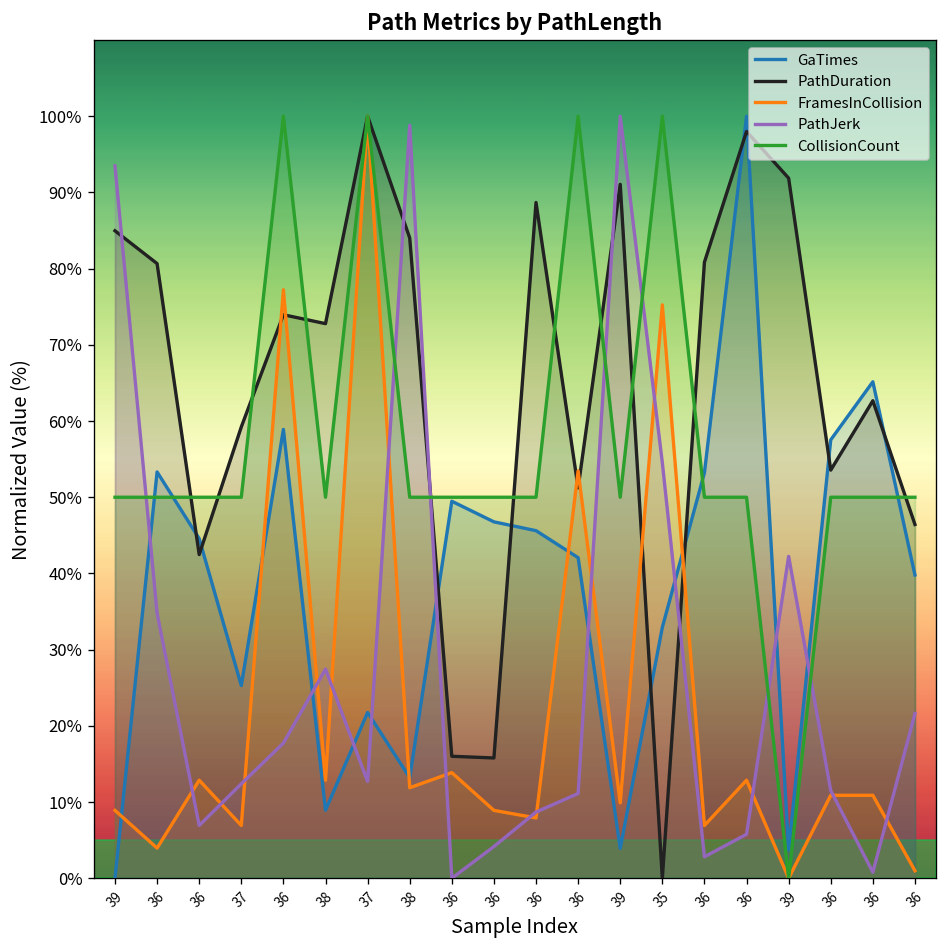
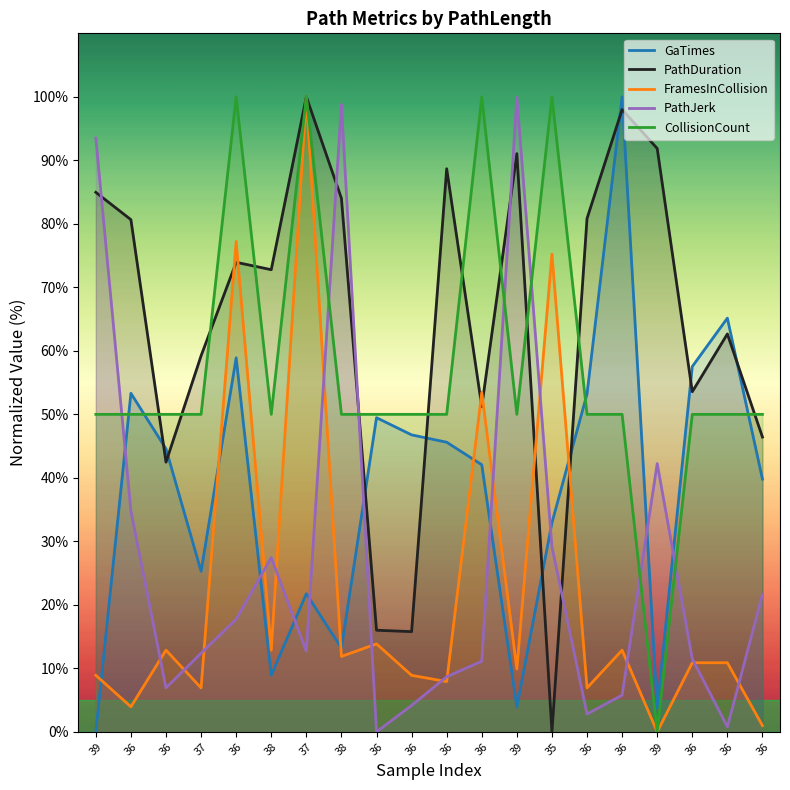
PathJerk, 35: 55% -> 29%
